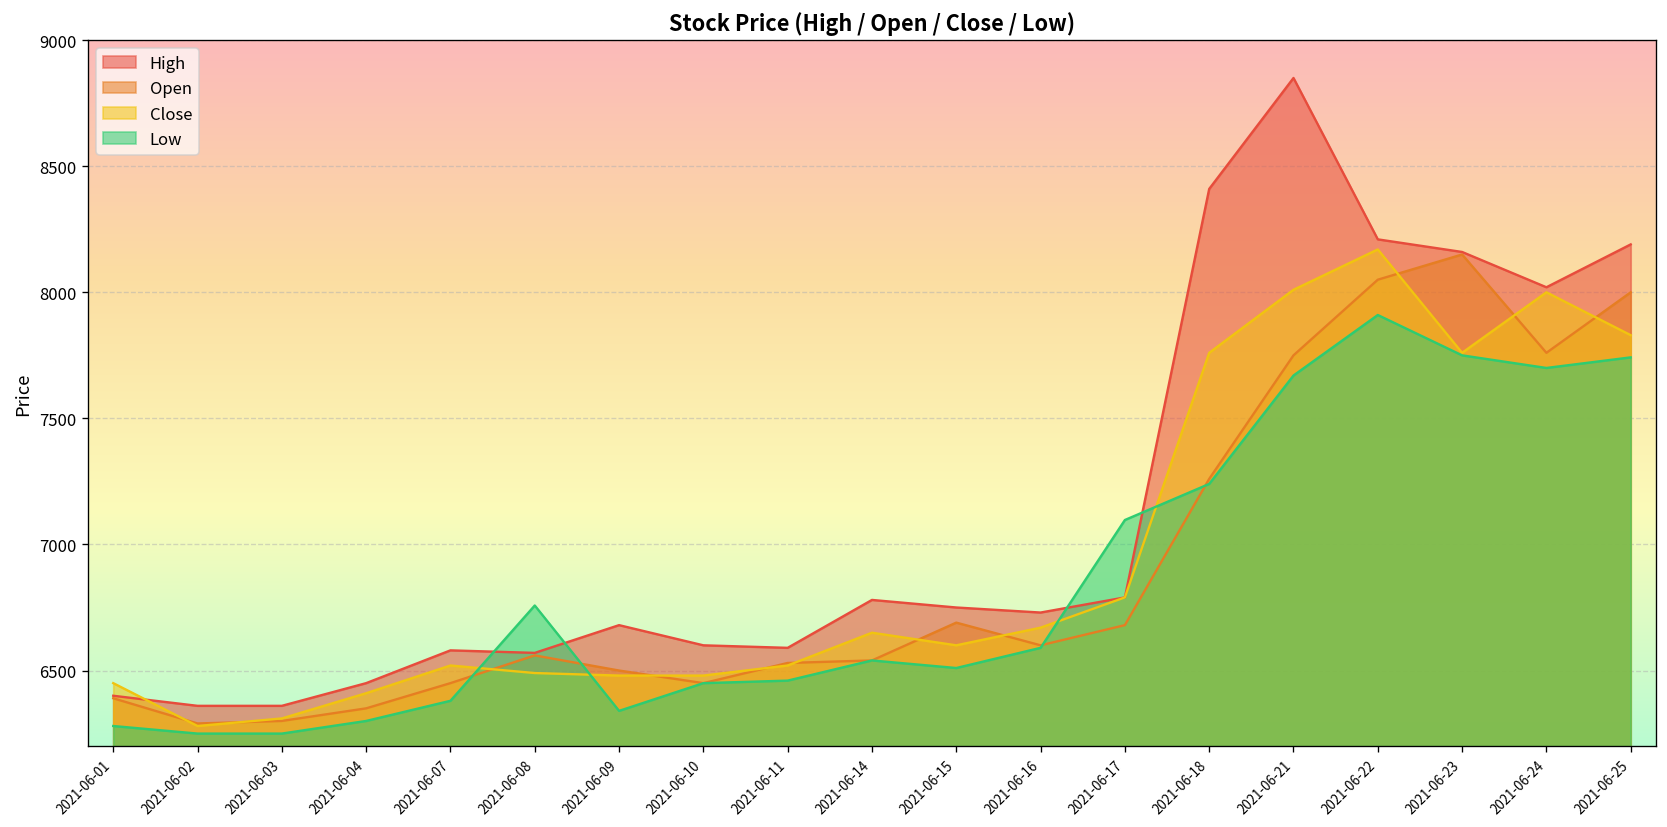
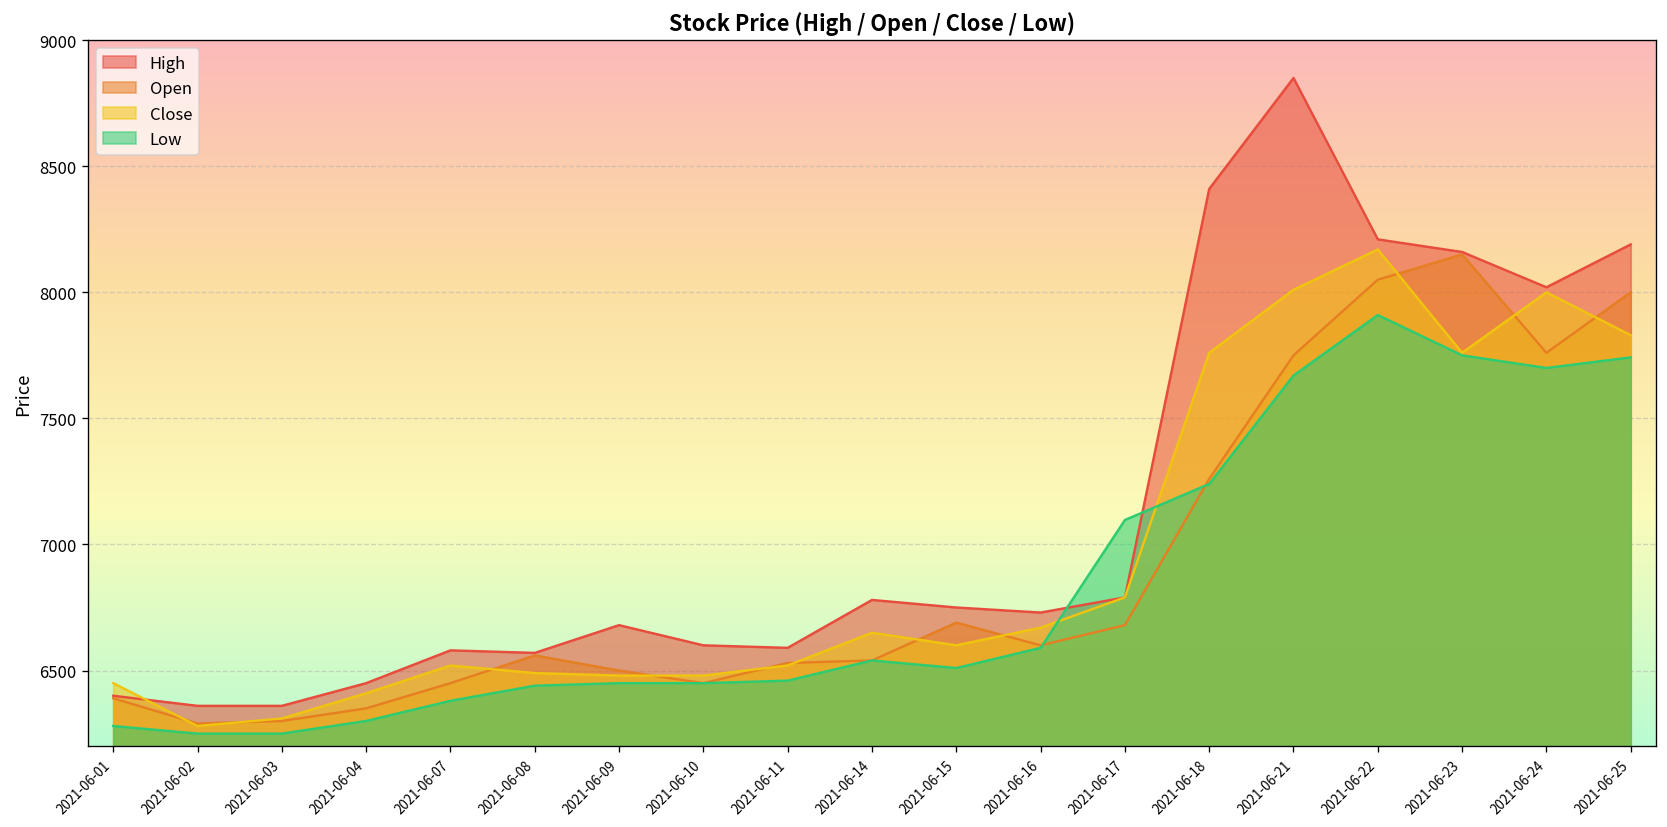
Low, 2021-06-08: 6760 -> 6440
Low, 2021-06-09: 6340 -> 6450
